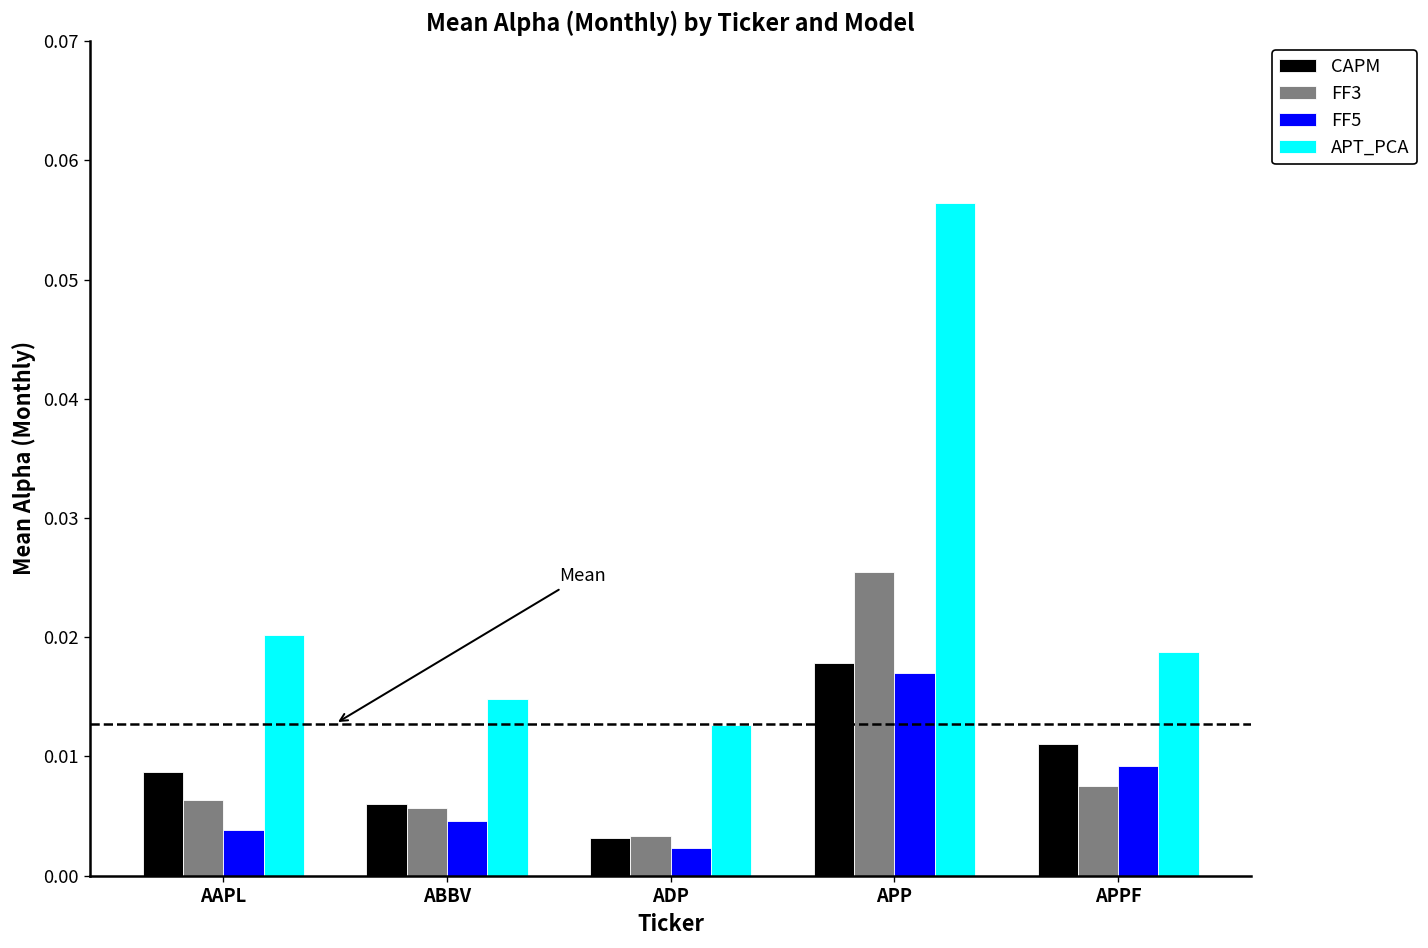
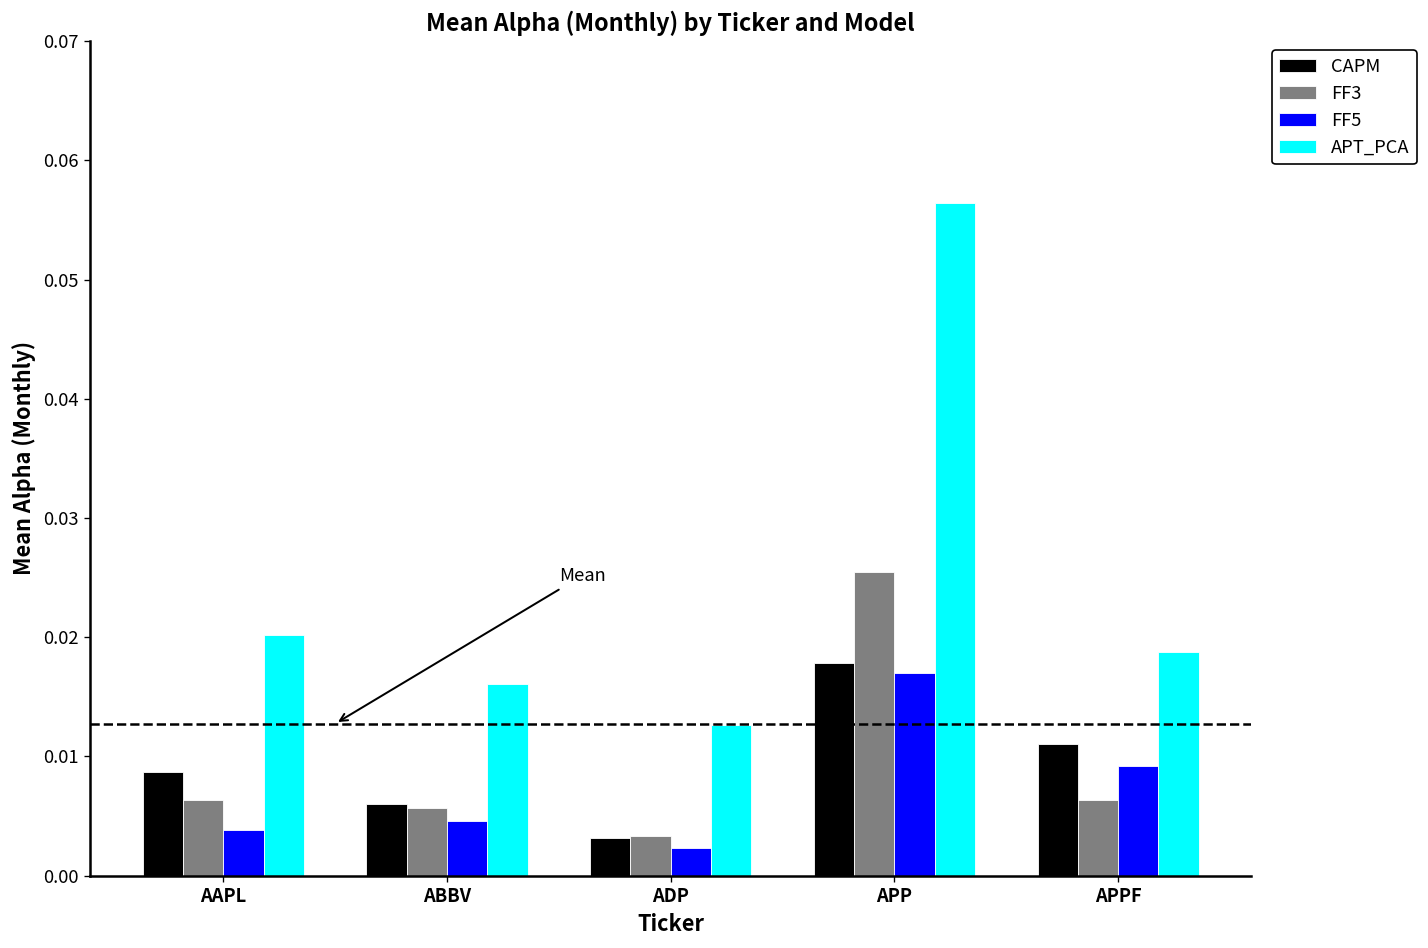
APT_PCA, ABBV: 0.015 -> 0.016
FF3, APPF: 0.008 -> 0.006
